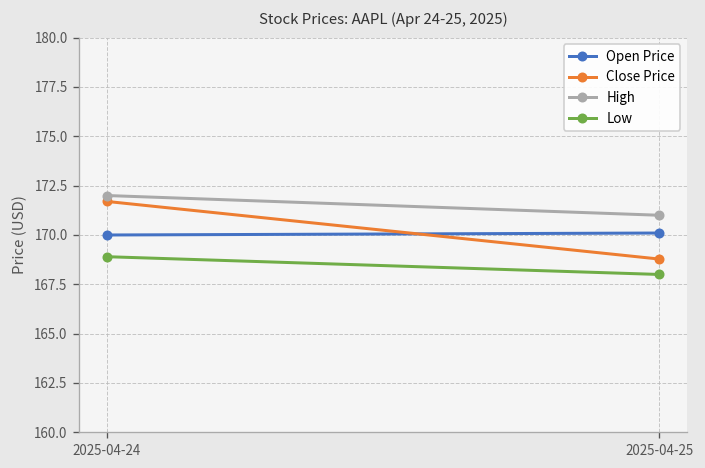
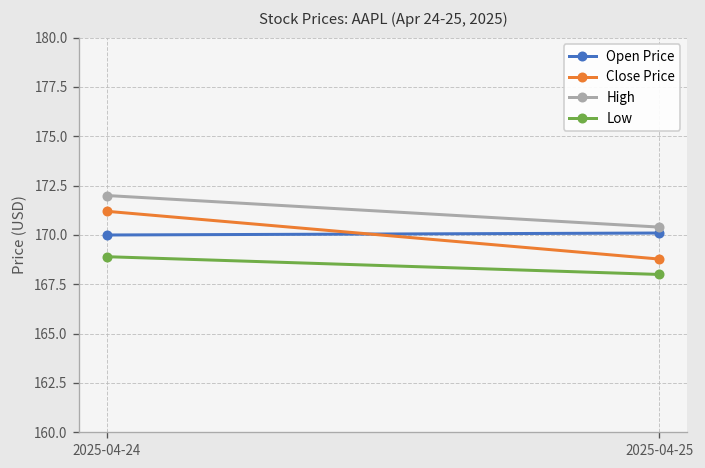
Close Price, 2025-04-24: 171.7 -> 171.2
High, 2025-04-25: 171.0 -> 170.4
